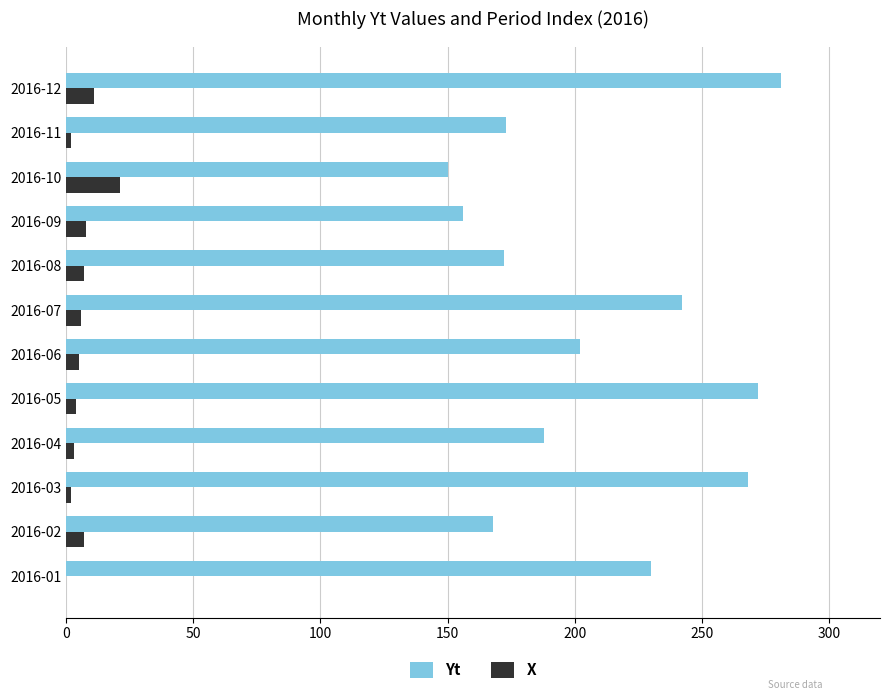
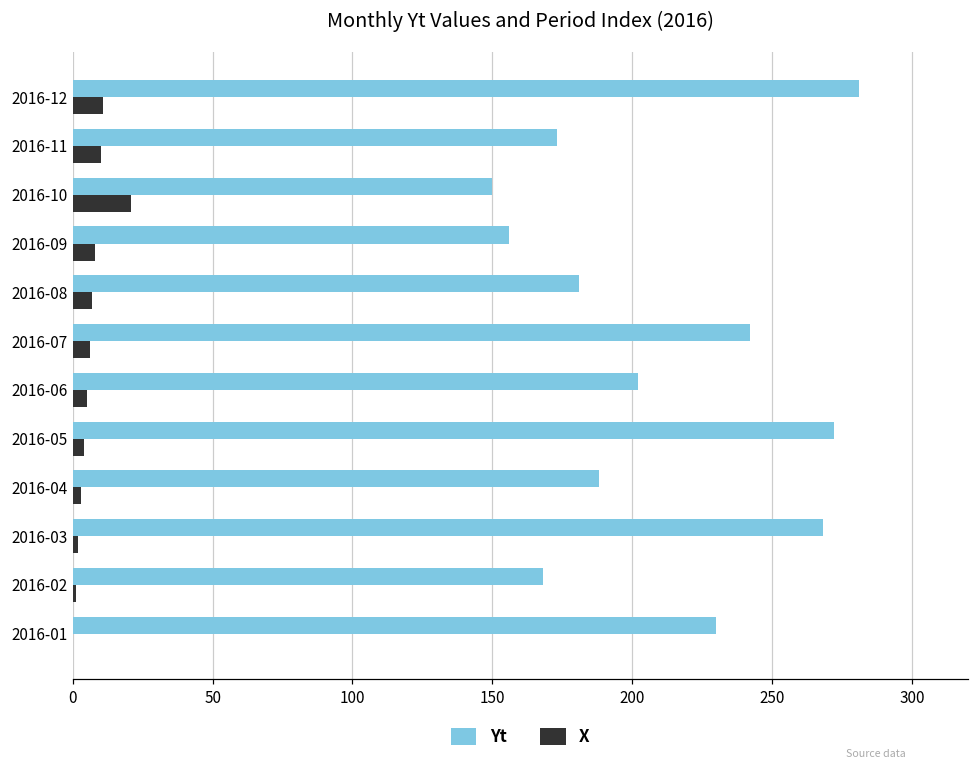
X, 2016-11: 2 -> 10
Yt, 2016-08: 172 -> 181
X, 2016-02: 7 -> 1
